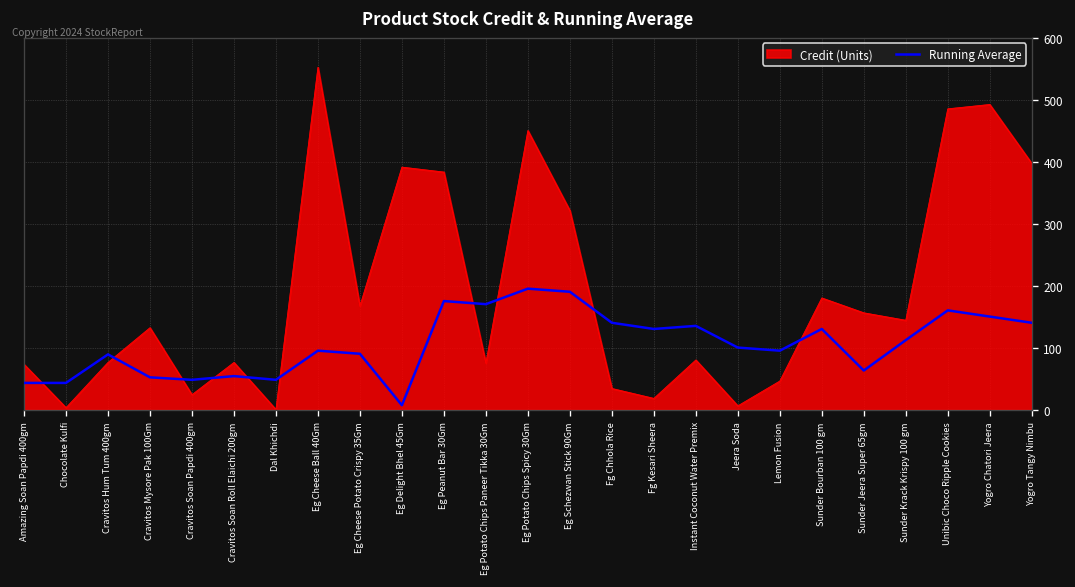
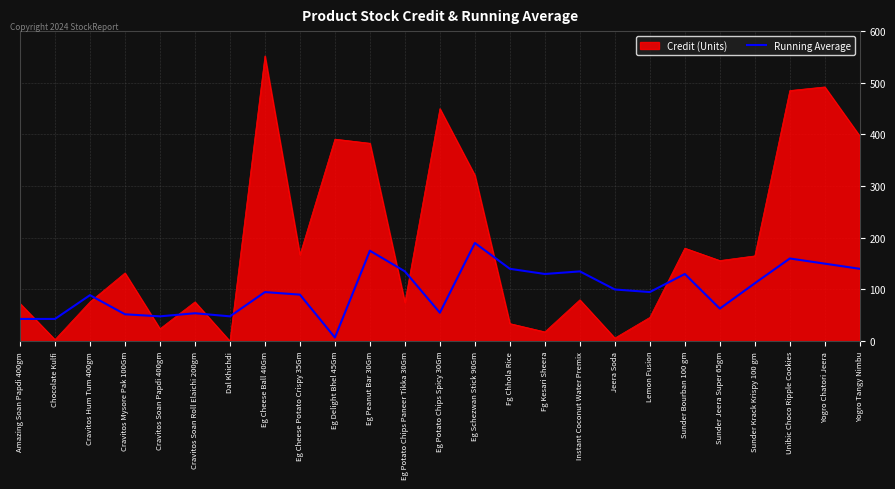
Running Average, Eg Potato Chips Paneer Tikka 30Gm: 170 -> 140
Running Average, Eg Potato Chips Spicy 30Gm: 200 -> 60
Credit (Units), Sunder Krack Krispy 100 gm: 140 -> 170
